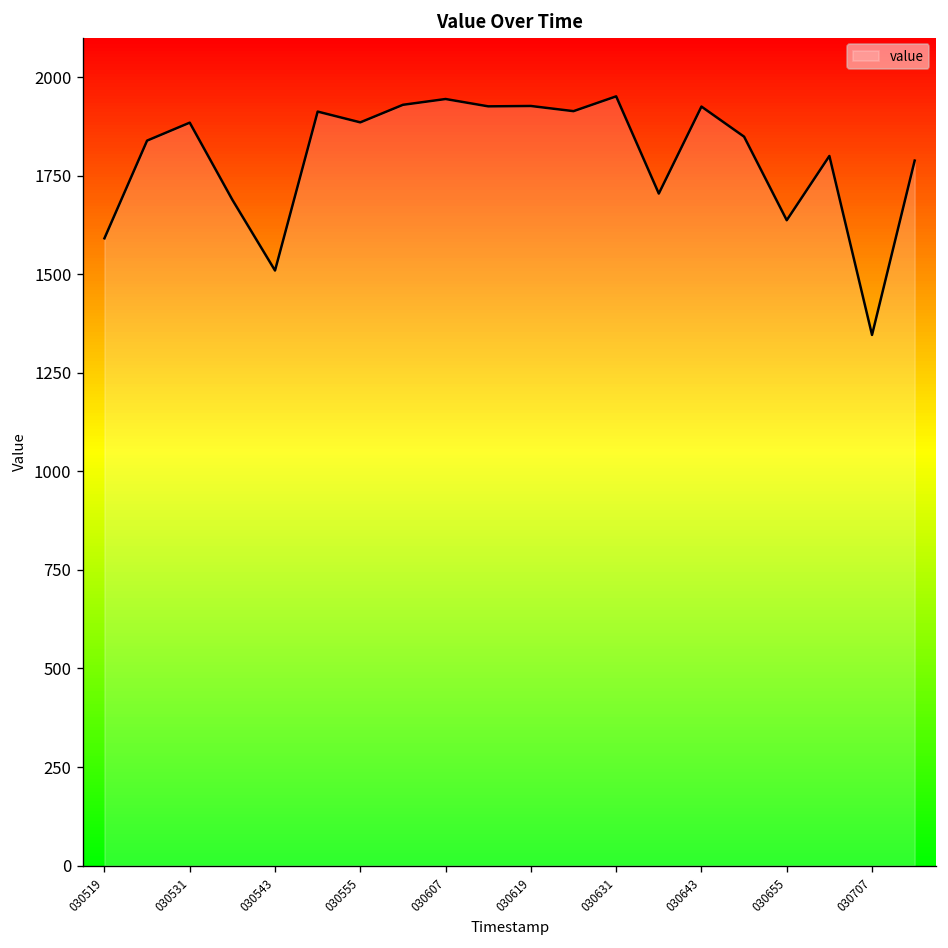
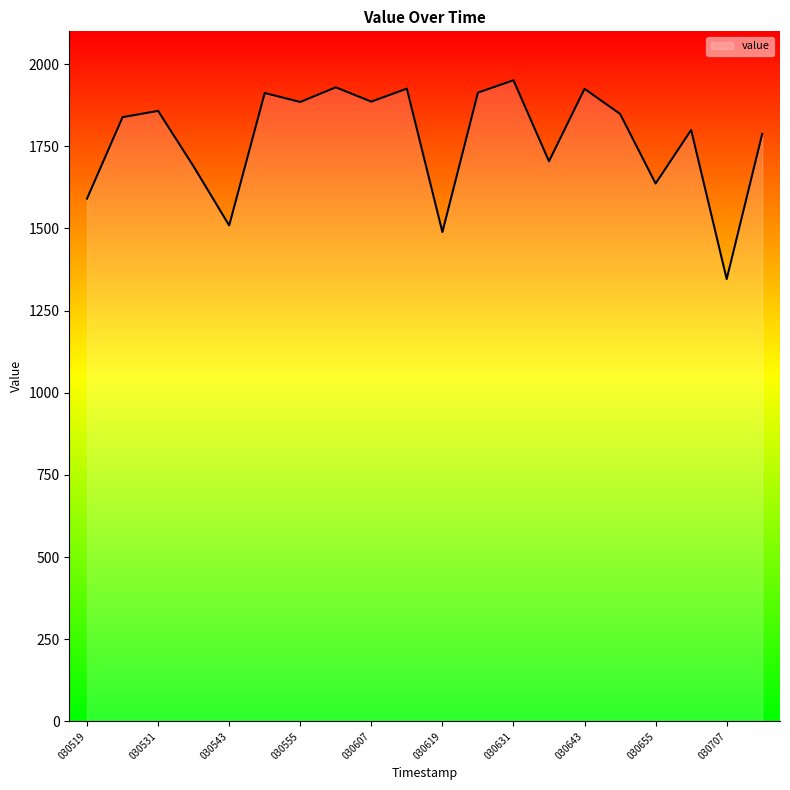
030531: 1880 -> 1860
030607: 1940 -> 1890
030619: 1930 -> 1490
